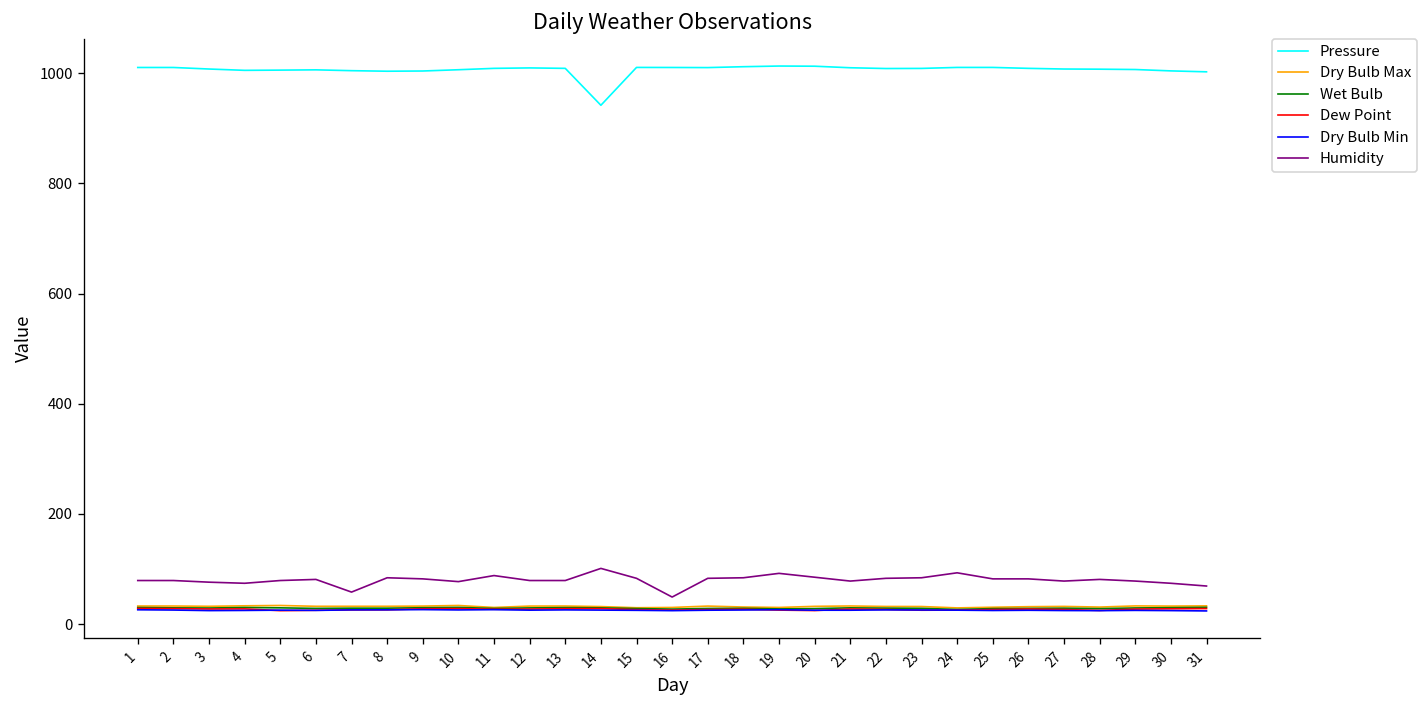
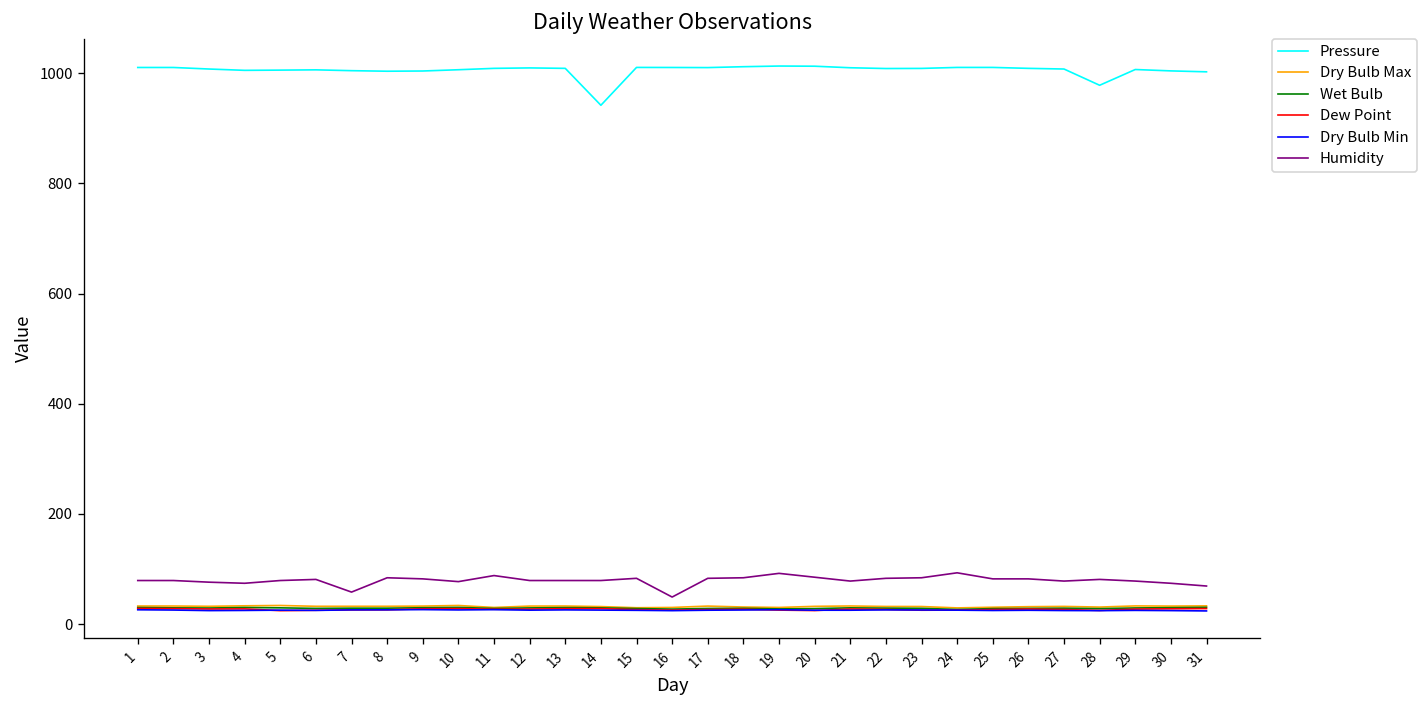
Humidity, 14: 100 -> 80
Pressure, 28: 1010 -> 980
